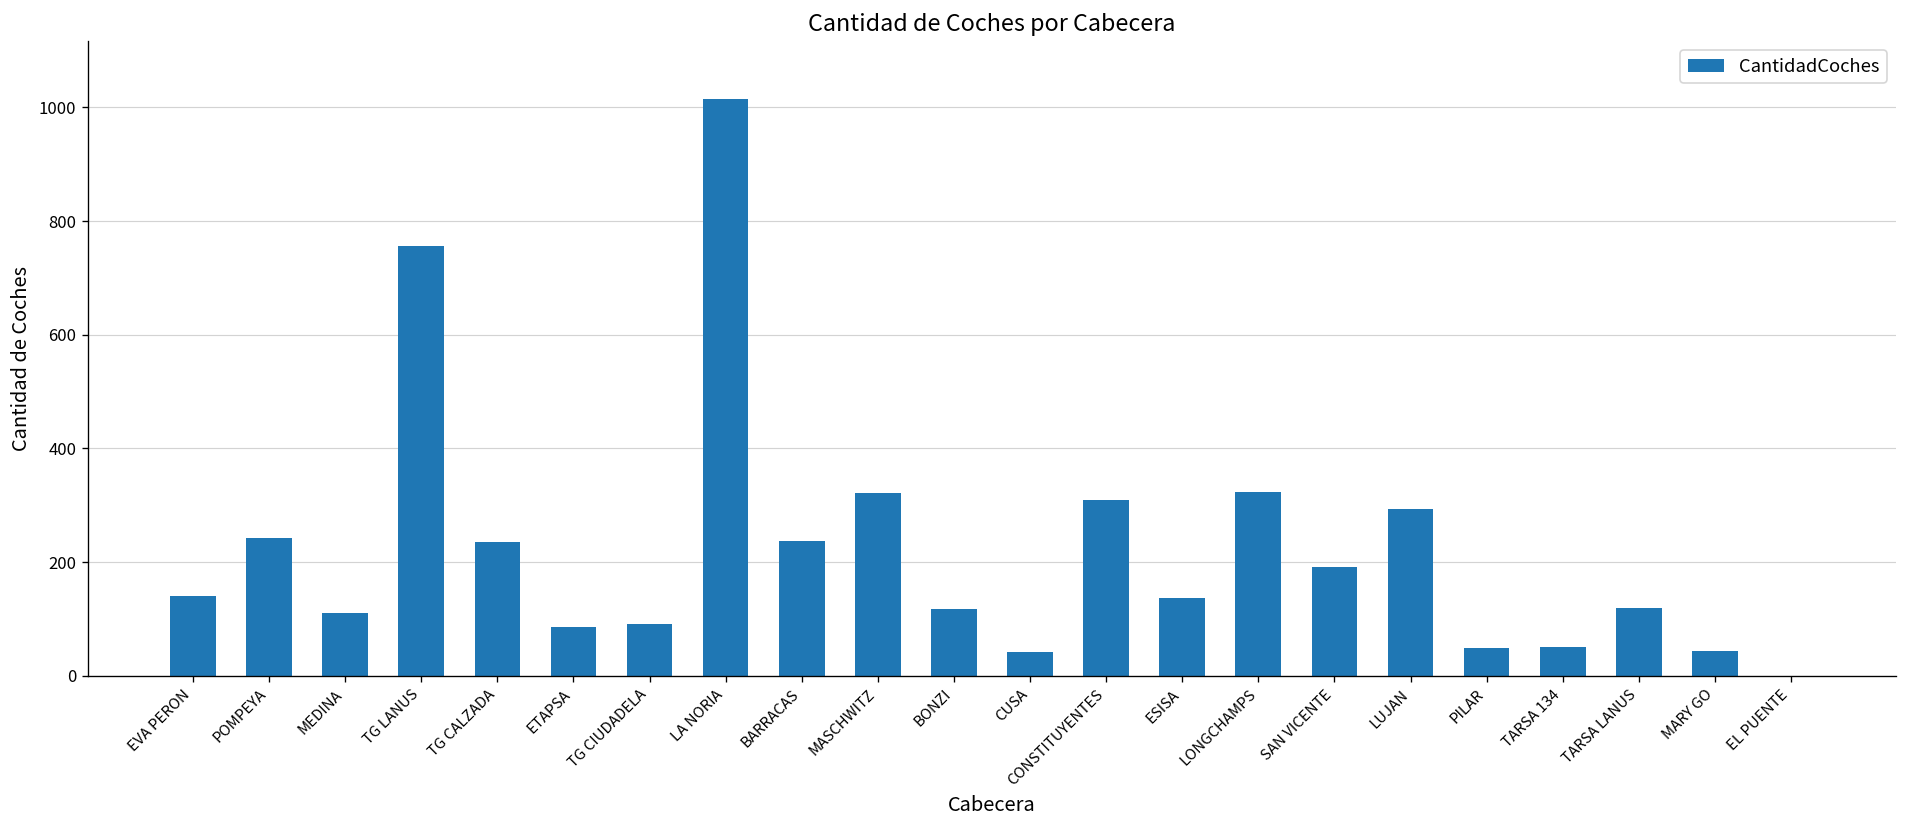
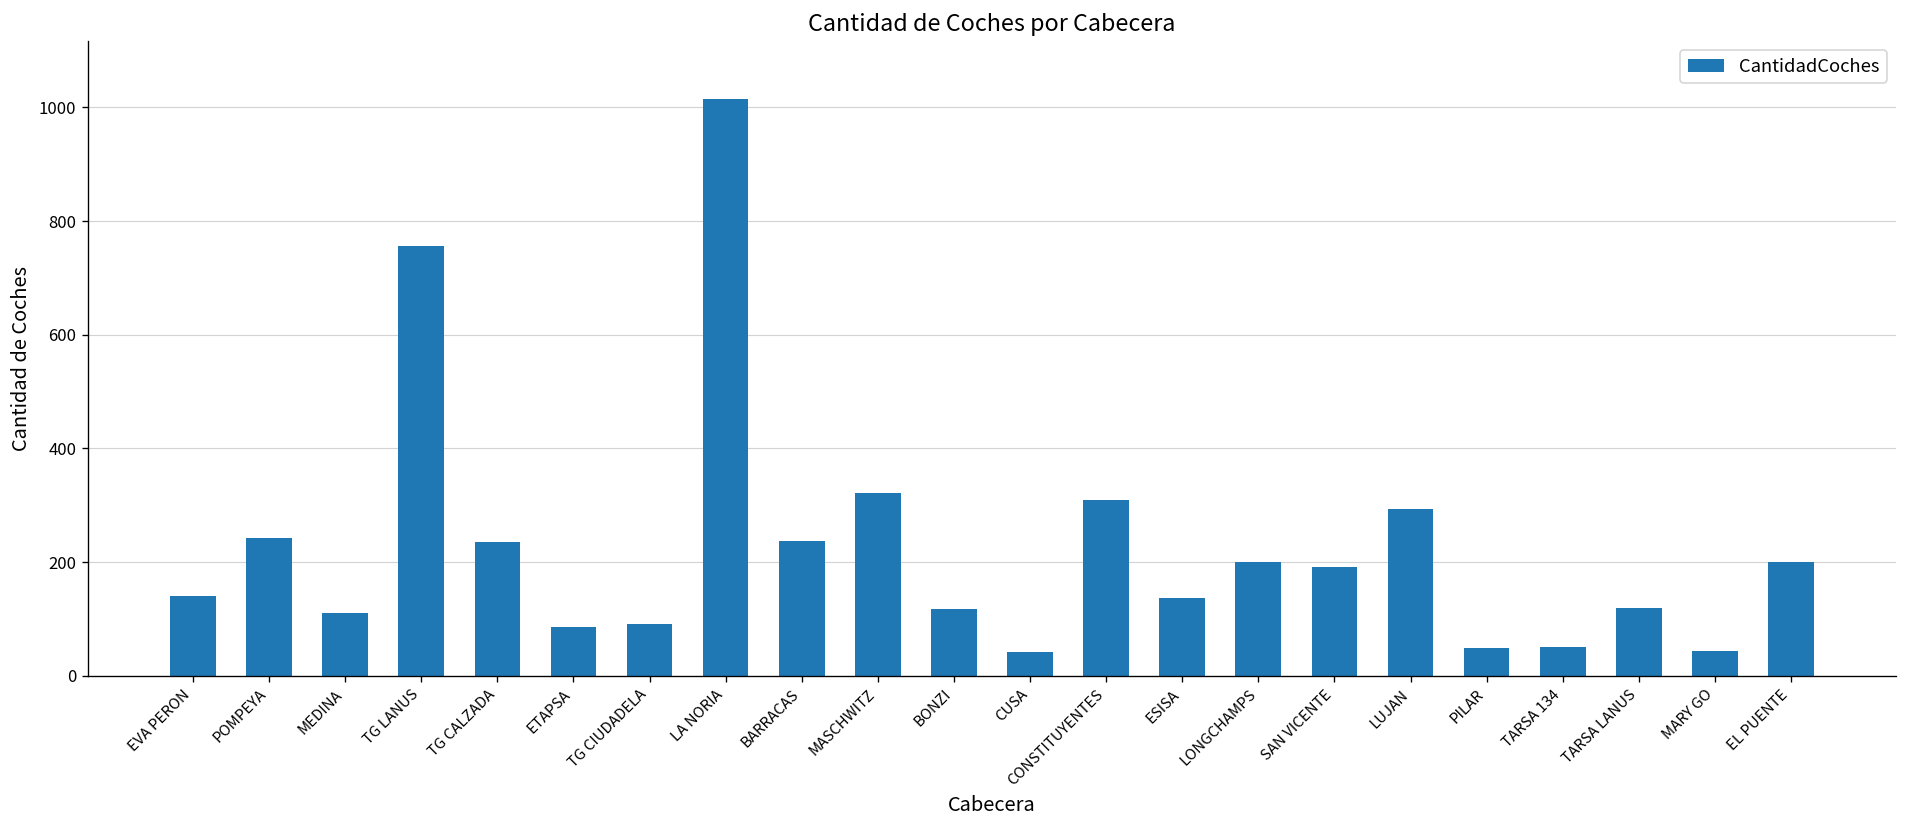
LONGCHAMPS: 320 -> 200
EL PUENTE: 0 -> 200
